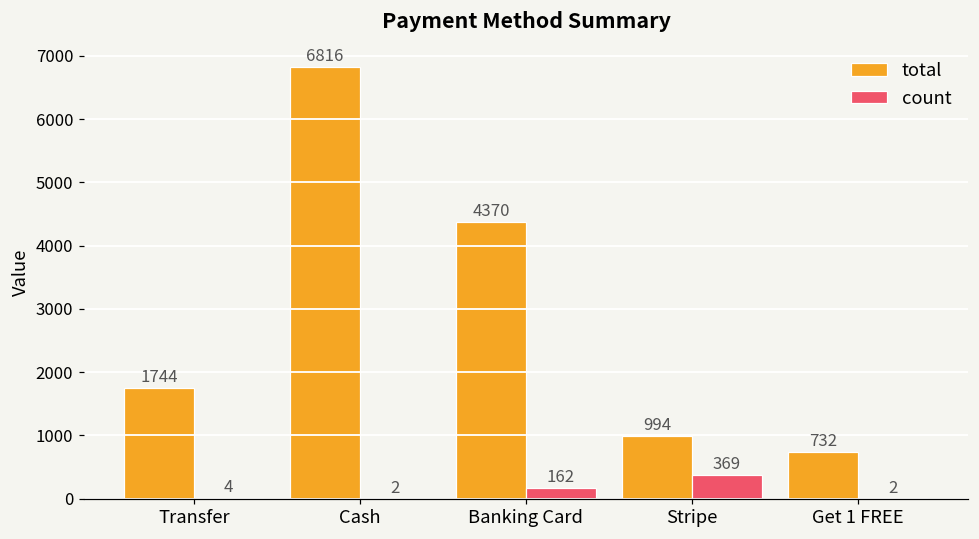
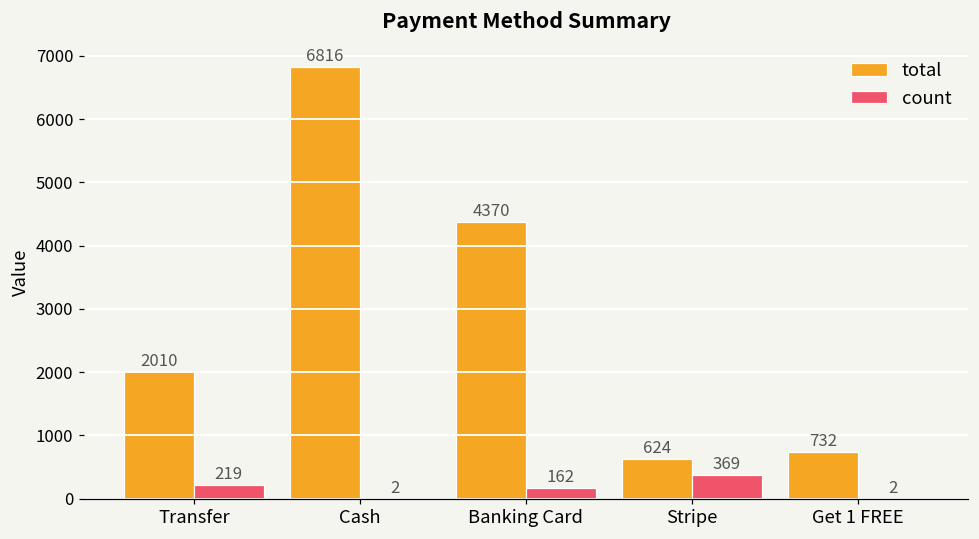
total, Transfer: 1744 -> 2010
count, Transfer: 4 -> 219
total, Stripe: 994 -> 624
